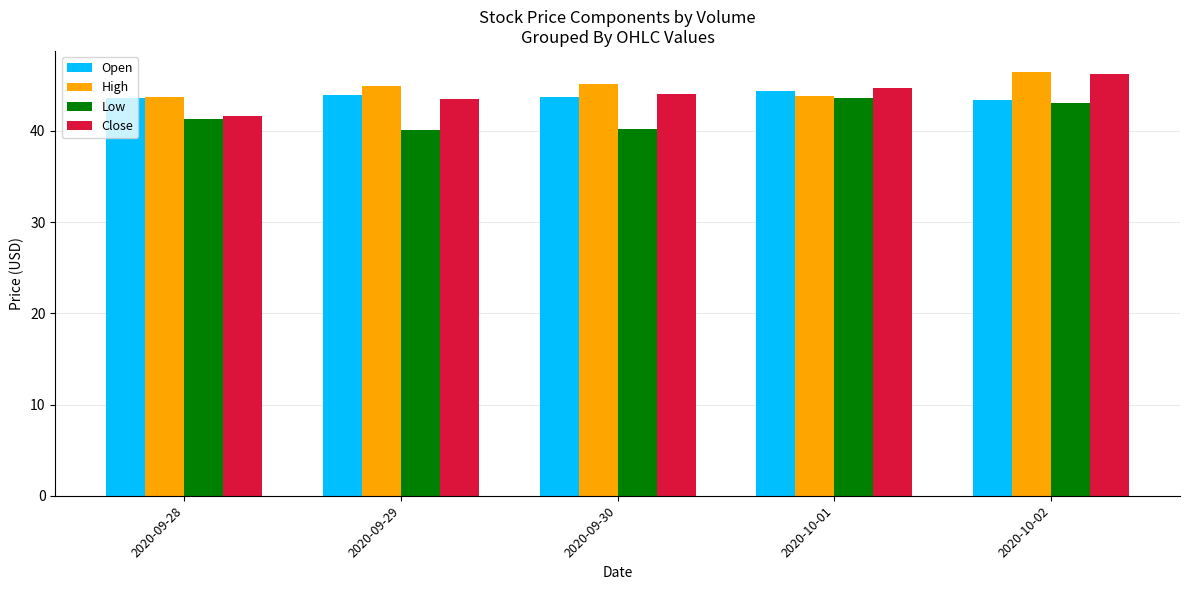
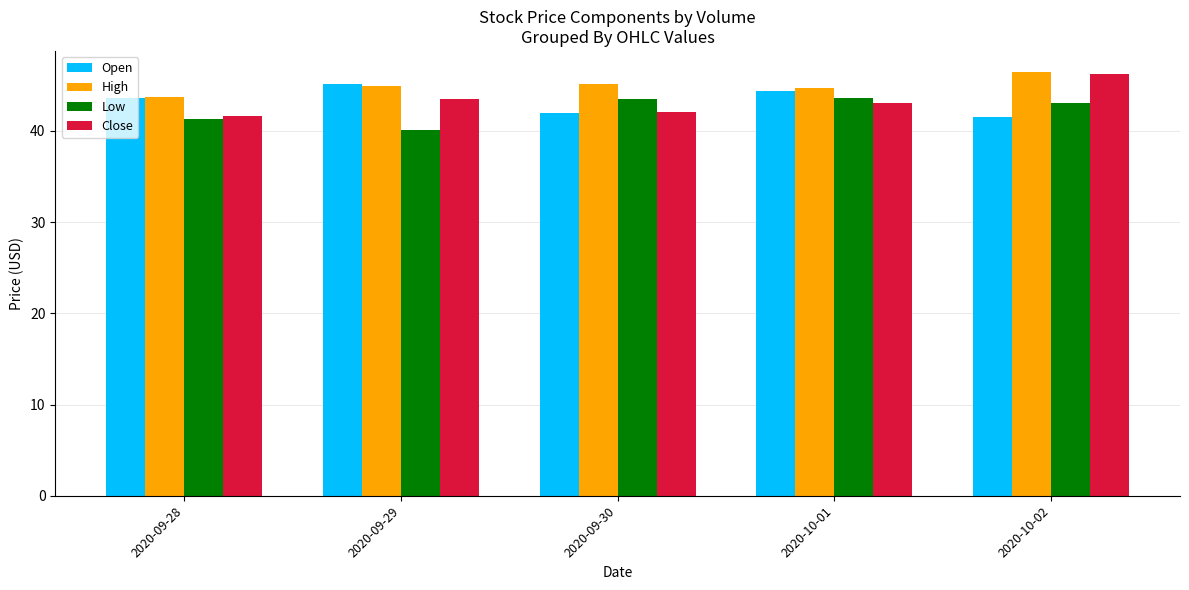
Open, 2020-09-29: 44 -> 45
Open, 2020-09-30: 44 -> 42
Low, 2020-09-30: 40 -> 44
Close, 2020-09-30: 44 -> 42
High, 2020-10-01: 44 -> 45
Close, 2020-10-01: 45 -> 43
Open, 2020-10-02: 43 -> 42
